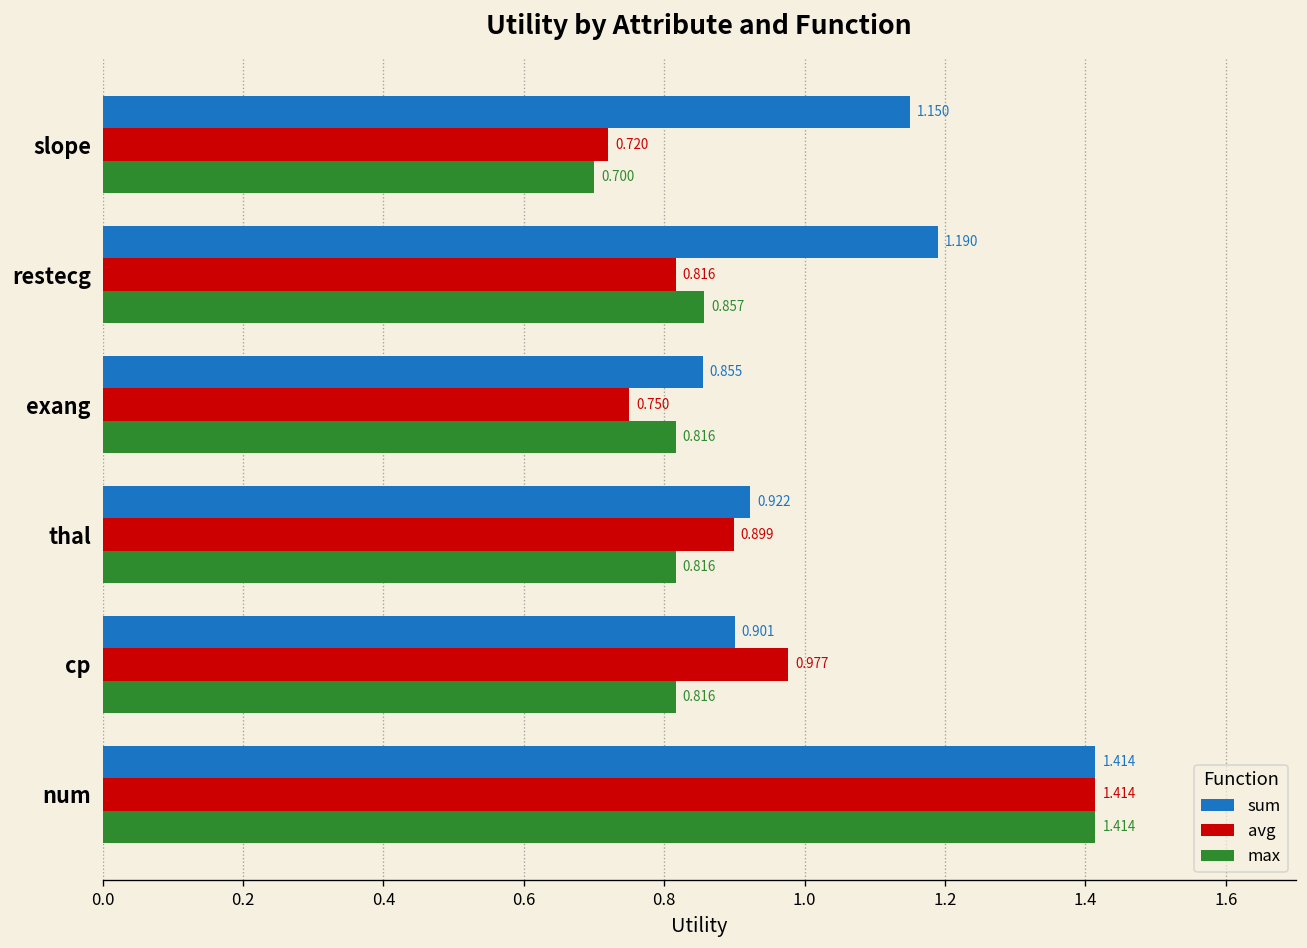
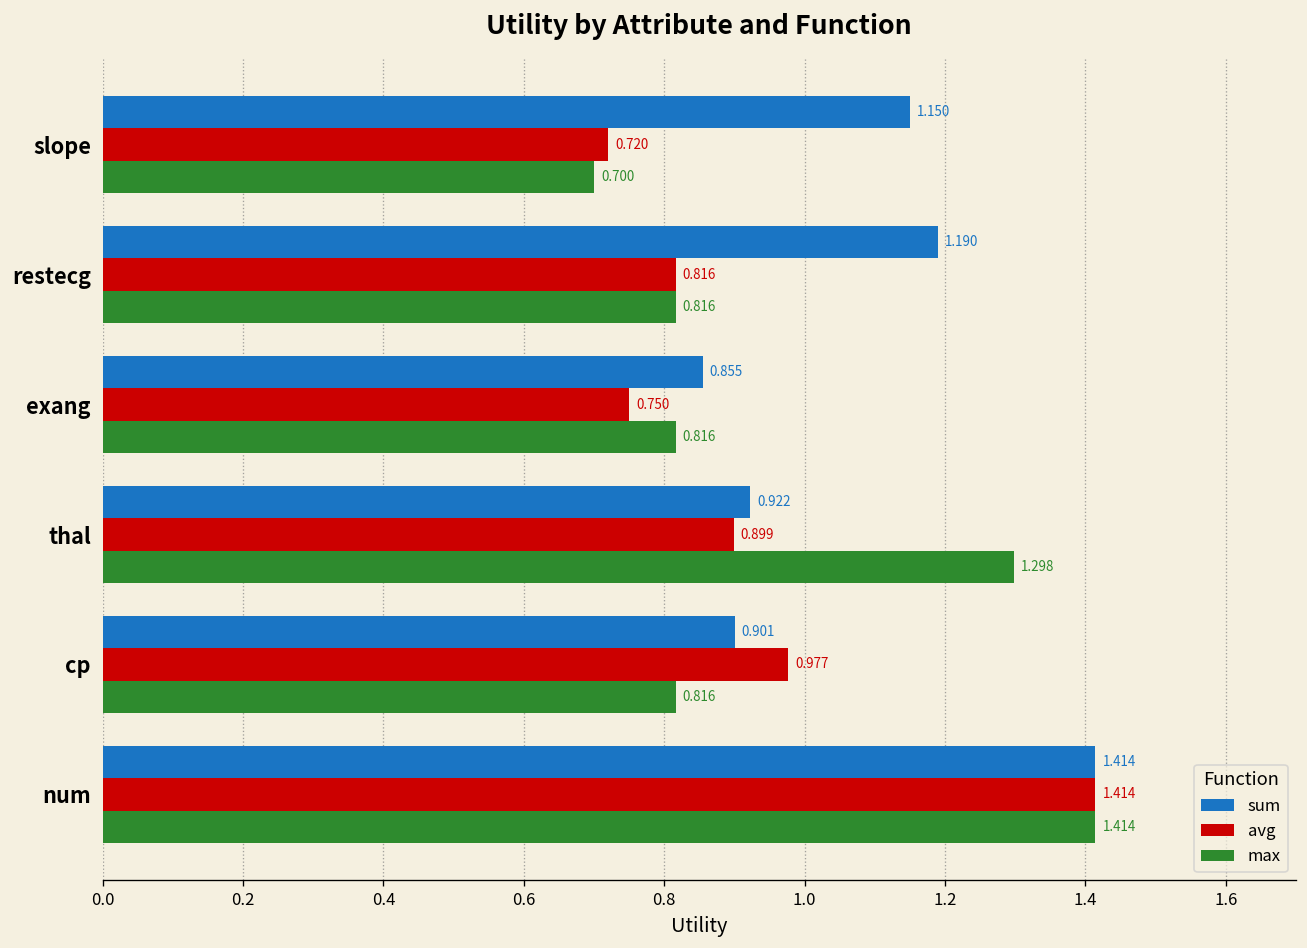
max, restecg: 0.857 -> 0.816
max, thal: 0.816 -> 1.298
